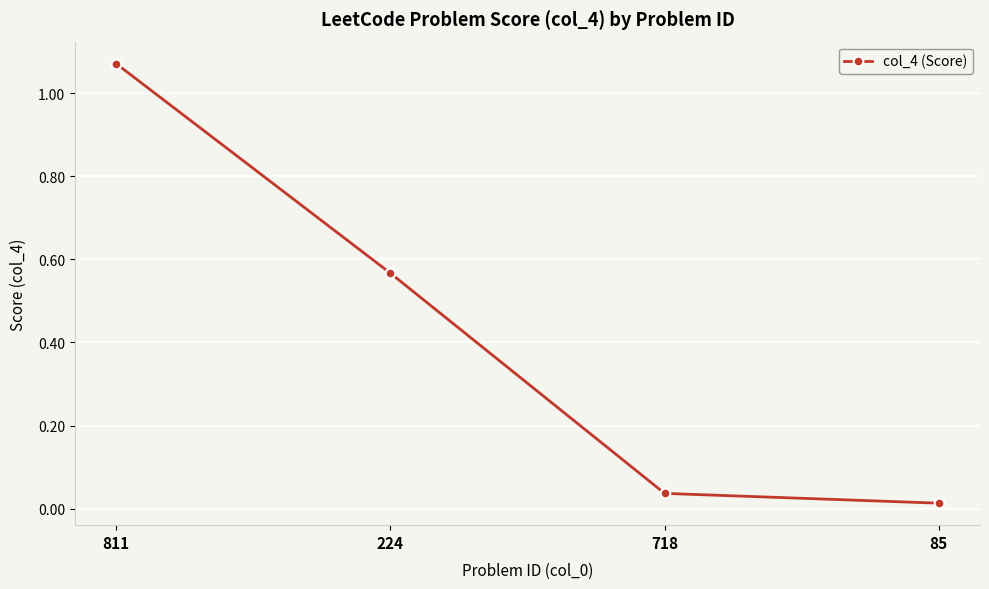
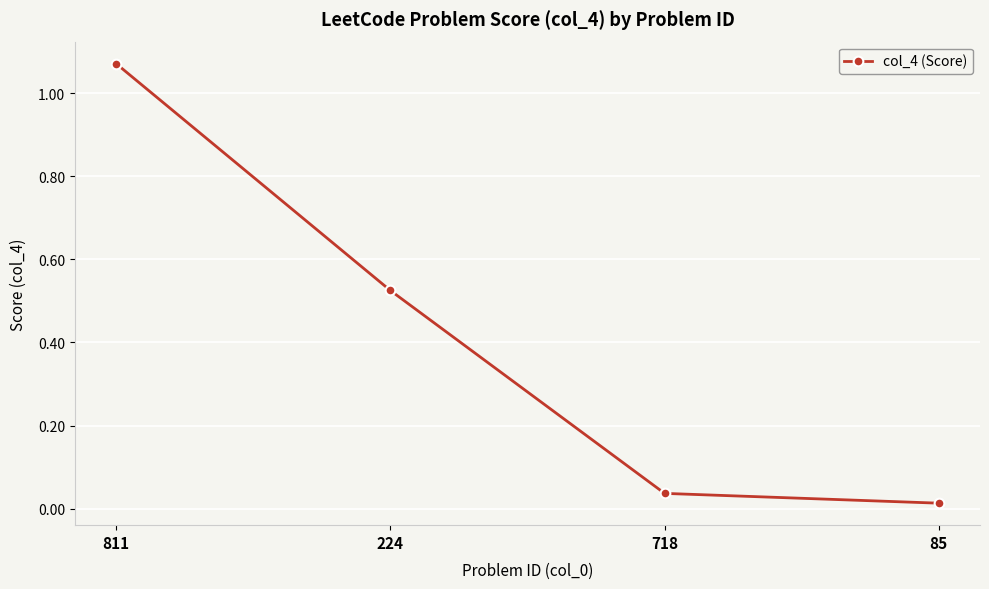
224: 0.57 -> 0.53
